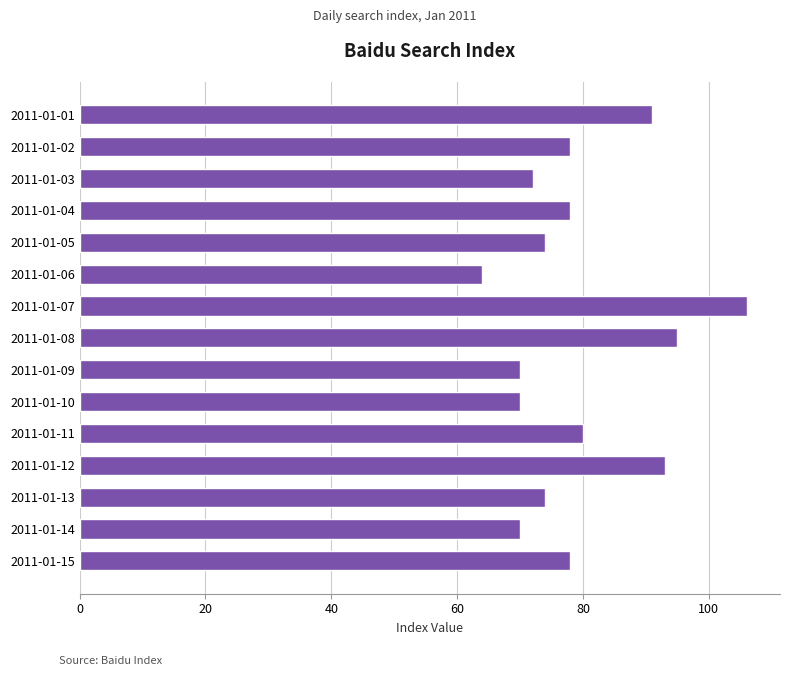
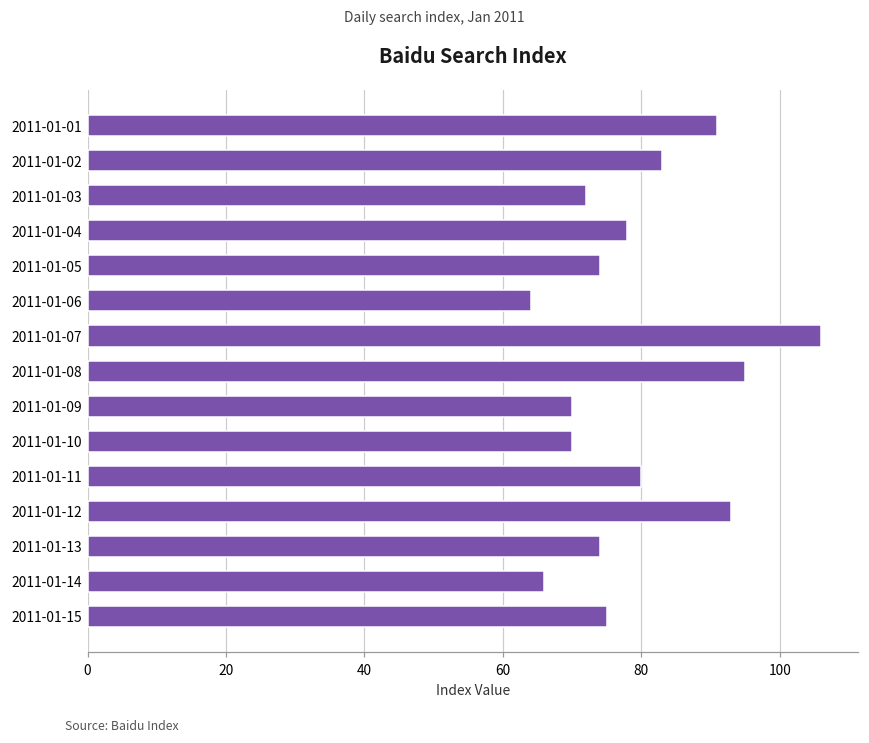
2011-01-02: 78 -> 83
2011-01-14: 70 -> 66
2011-01-15: 78 -> 75
